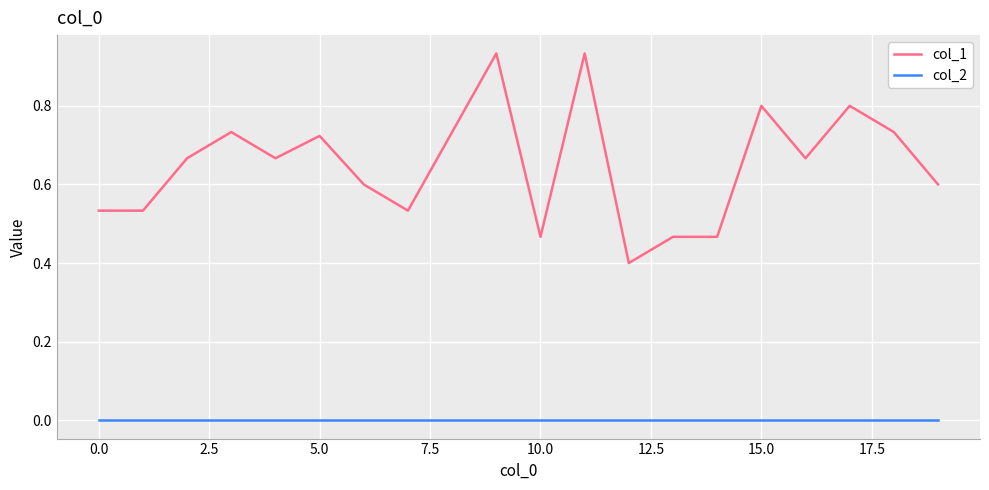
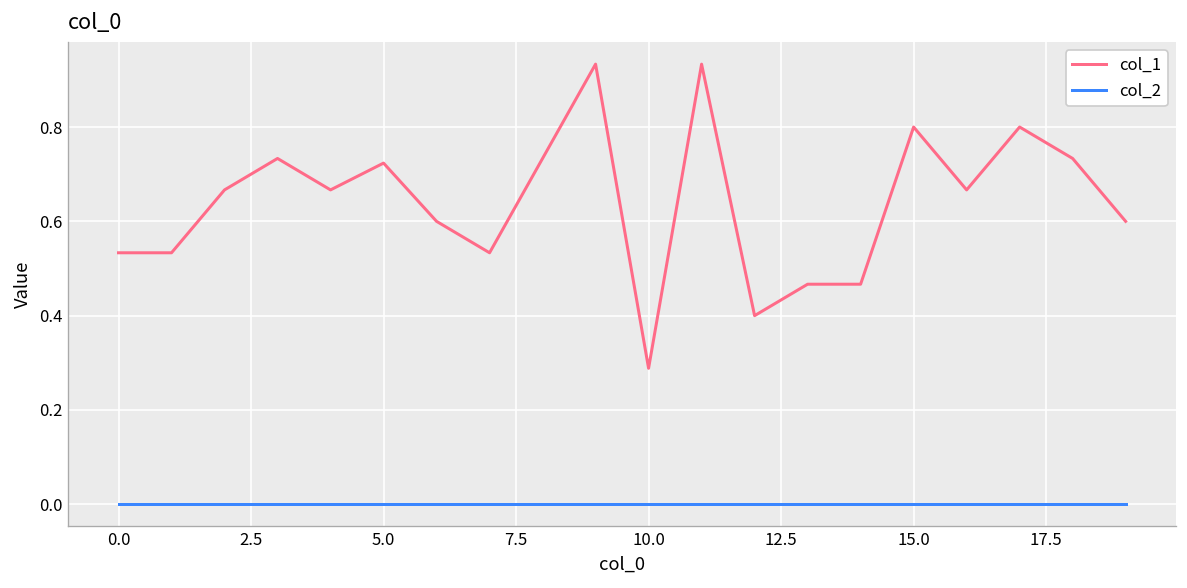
col_1, 10.0: 0.47 -> 0.29
